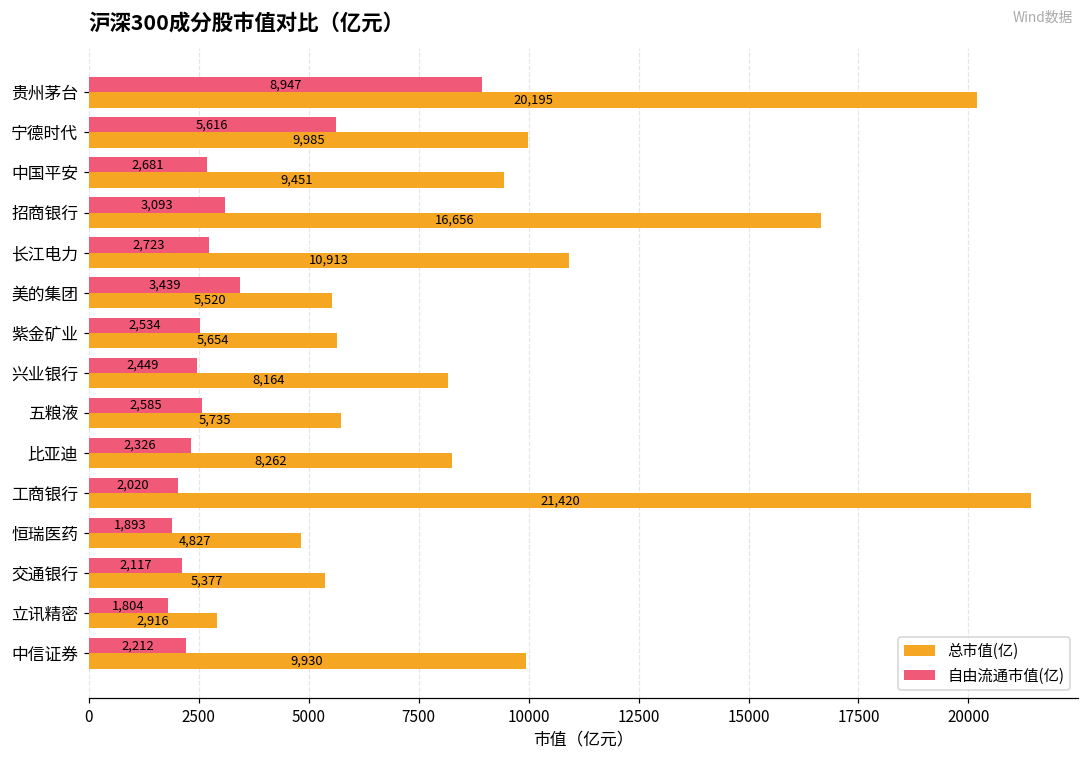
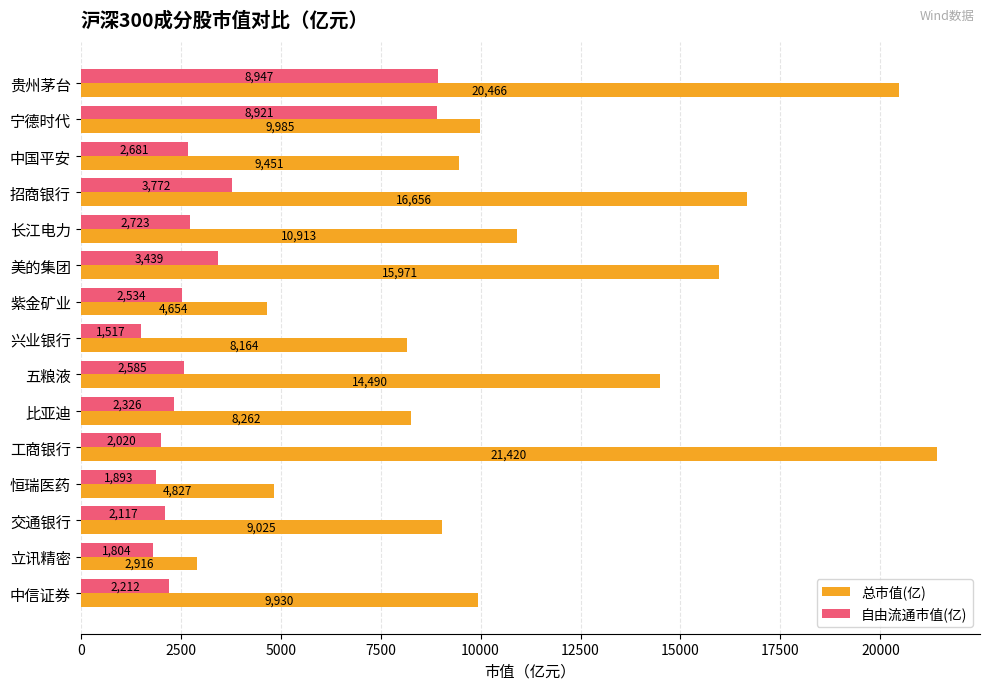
总市值(亿), 贵州茅台: 20,195 -> 20,466
自由流通市值(亿), 宁德时代: 5,616 -> 8,921
自由流通市值(亿), 招商银行: 3,093 -> 3,772
总市值(亿), 美的集团: 5,520 -> 15,971
总市值(亿), 紫金矿业: 5,654 -> 4,654
自由流通市值(亿), 兴业银行: 2,449 -> 1,517
总市值(亿), 五粮液: 5,735 -> 14,490
总市值(亿), 交通银行: 5,377 -> 9,025
